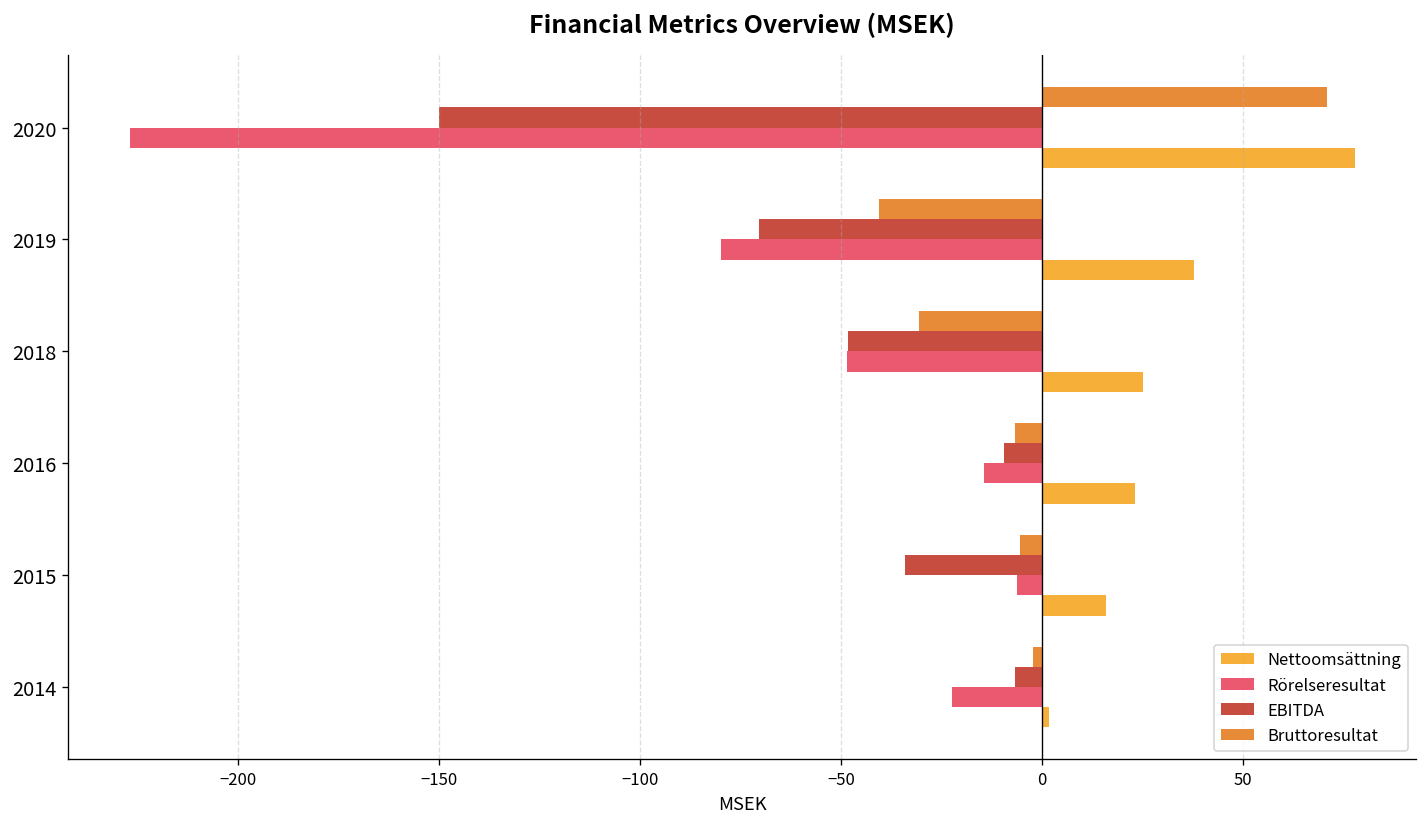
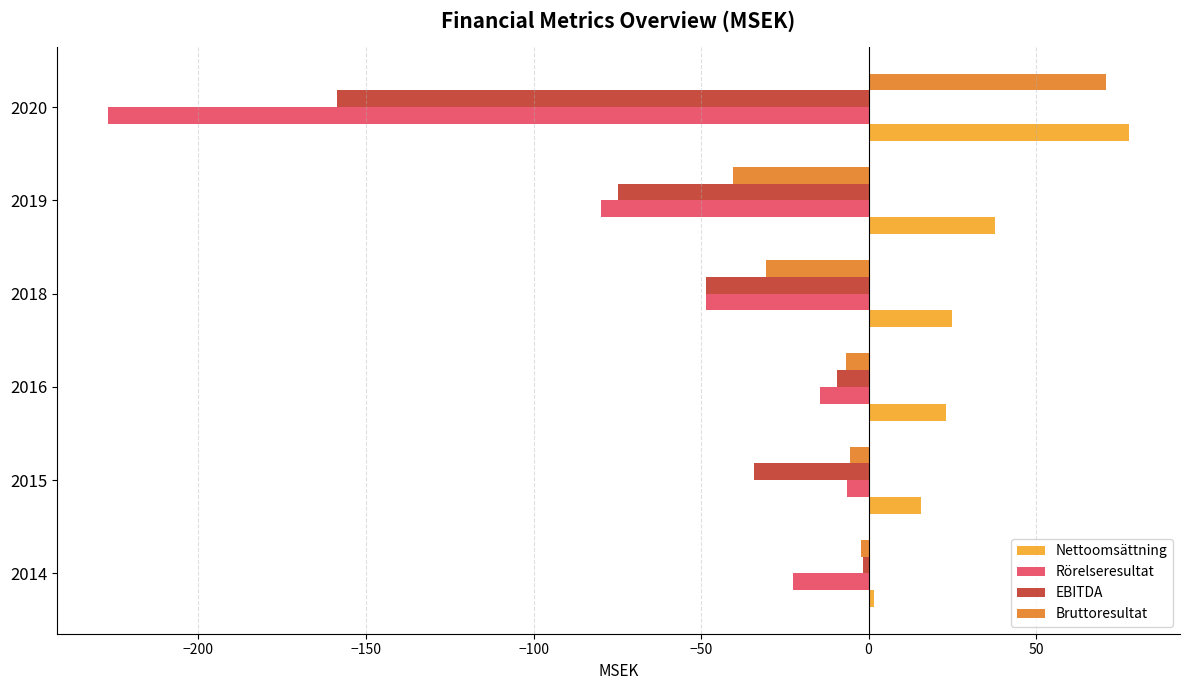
EBITDA, 2020: -150 -> -159
EBITDA, 2019: -70 -> -75
EBITDA, 2014: -7 -> -2
